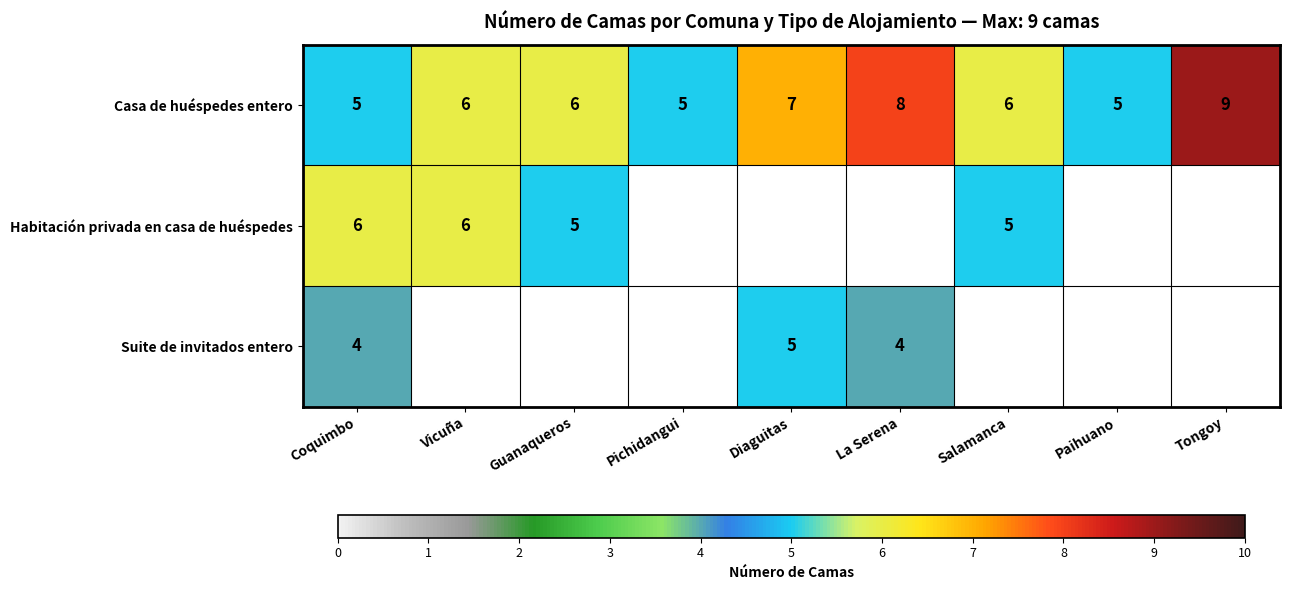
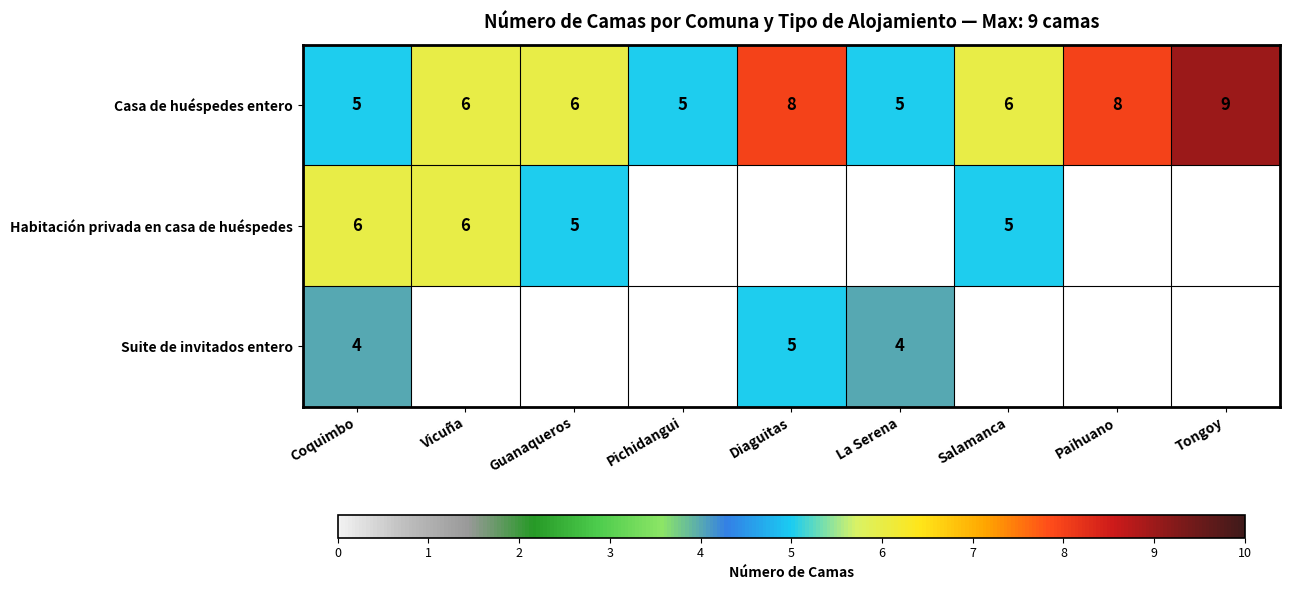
Casa de huéspedes entero, Diaguitas: 7 -> 8
Casa de huéspedes entero, La Serena: 8 -> 5
Casa de huéspedes entero, Paihuano: 5 -> 8
